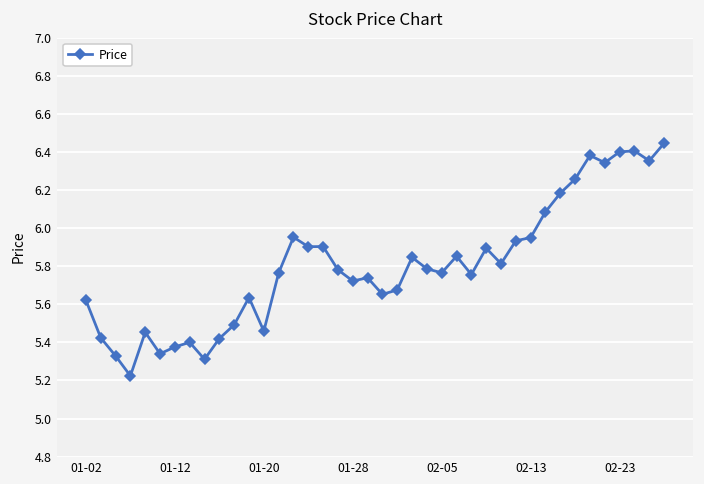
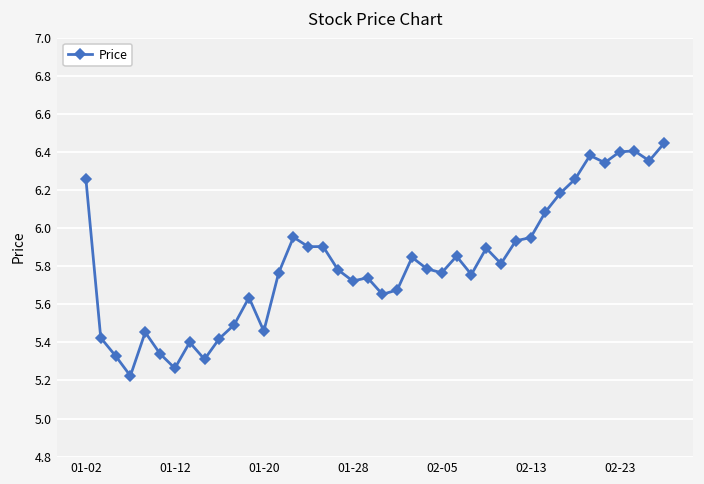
01-02: 5.62 -> 6.26
01-12: 5.38 -> 5.26
